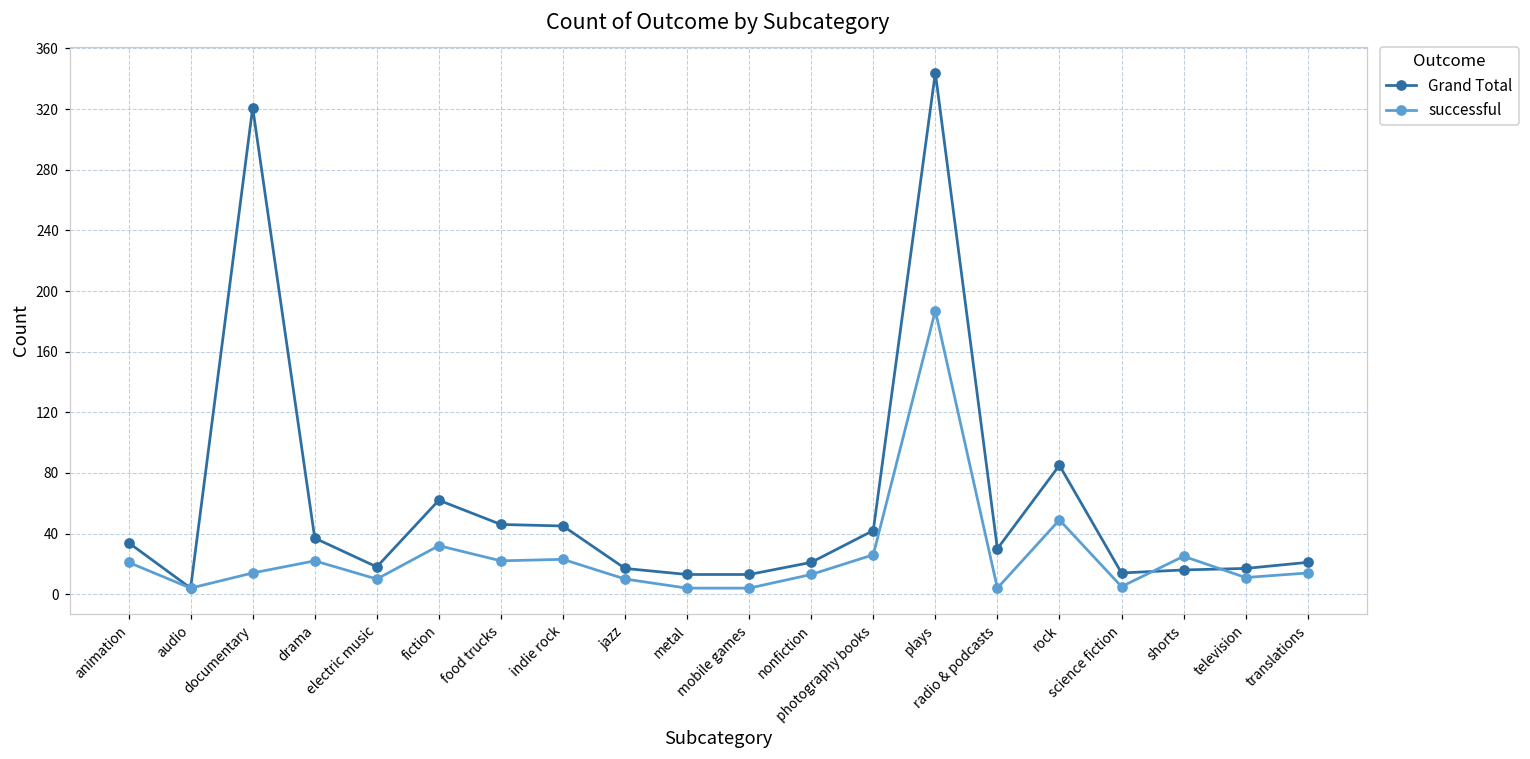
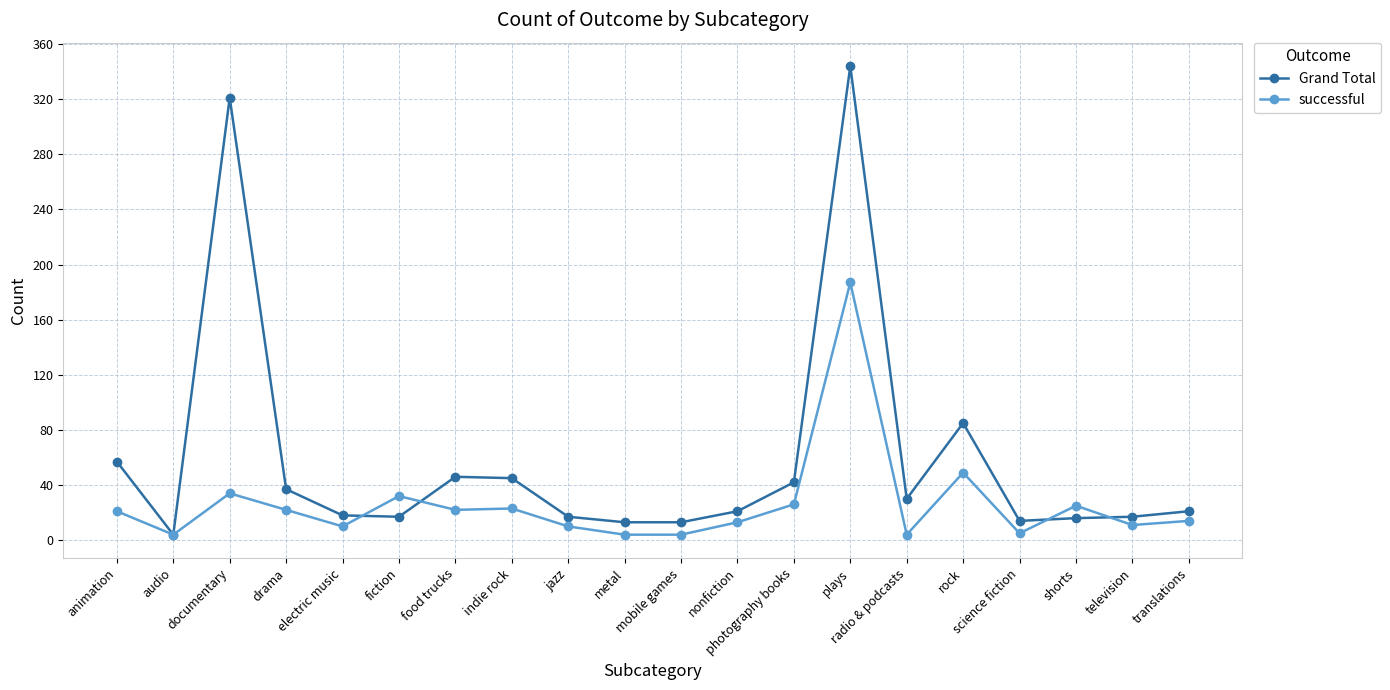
Grand Total, animation: 34 -> 57
successful, documentary: 14 -> 34
Grand Total, fiction: 62 -> 17
